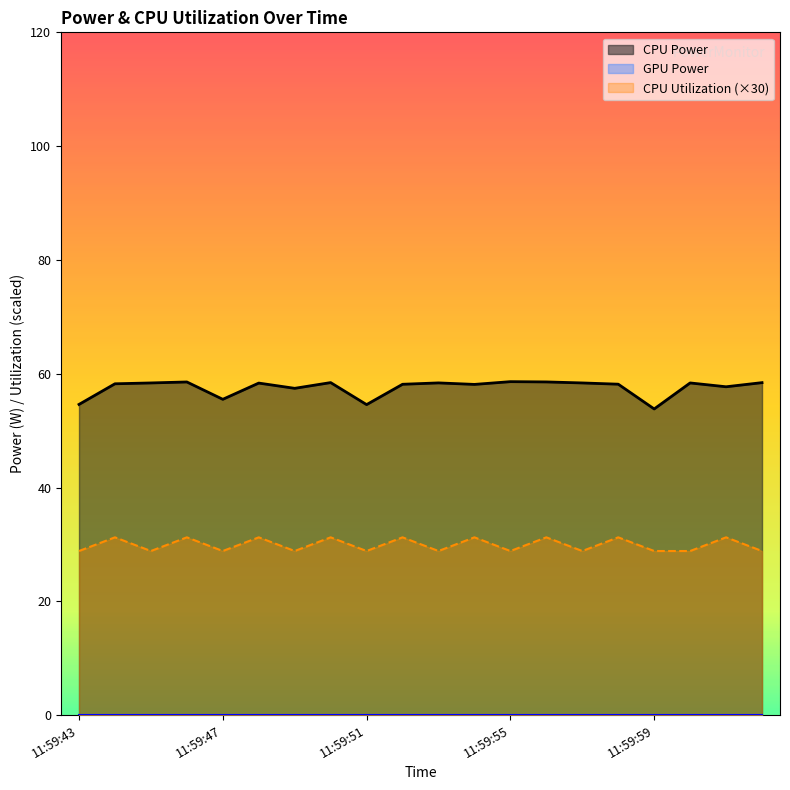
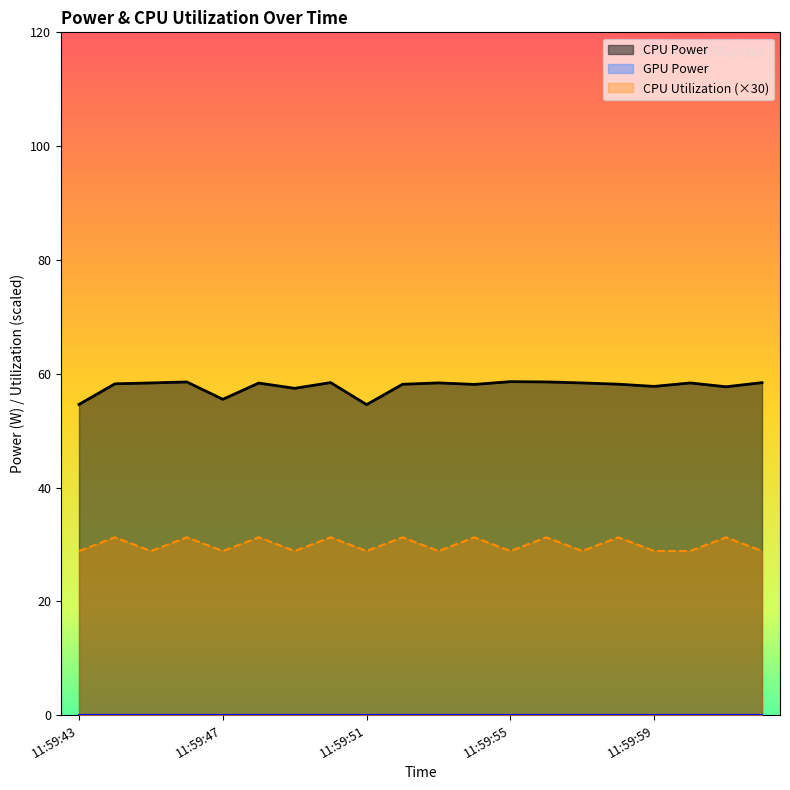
CPU Power, 11:59:59: 54 -> 58
